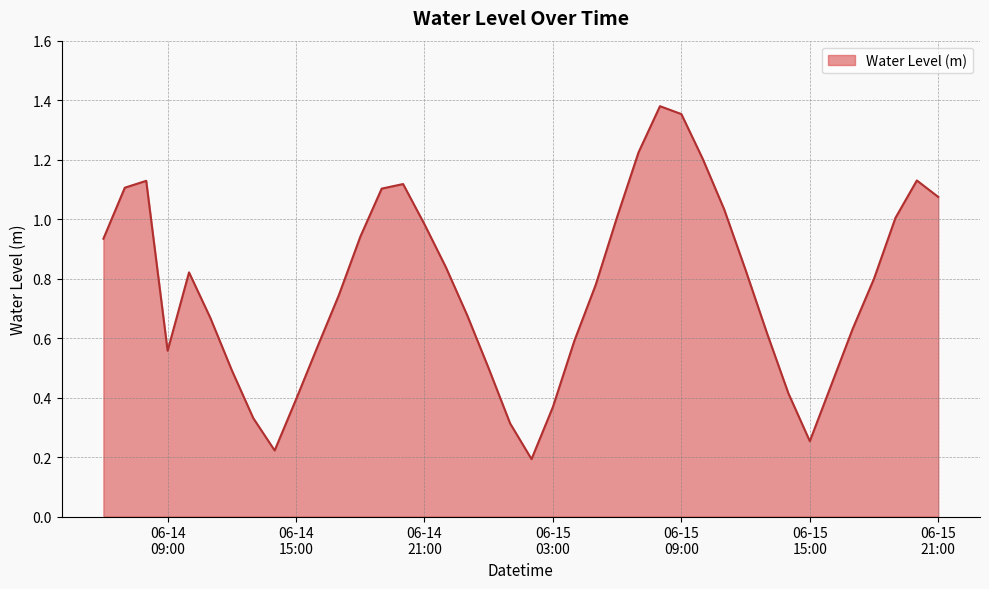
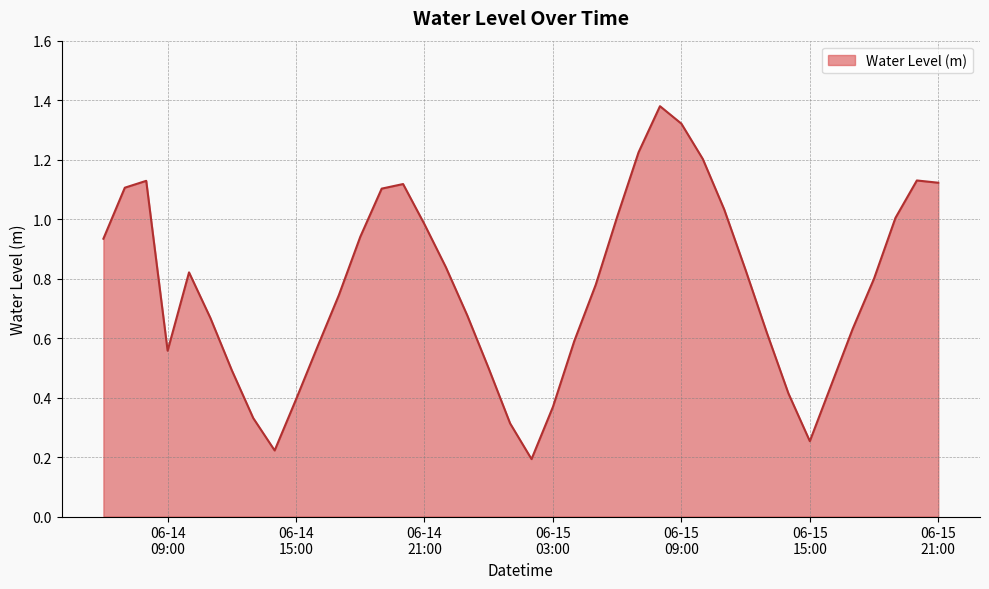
06-15 09:00: 1.35 -> 1.32
06-15 21:00: 1.07 -> 1.12
